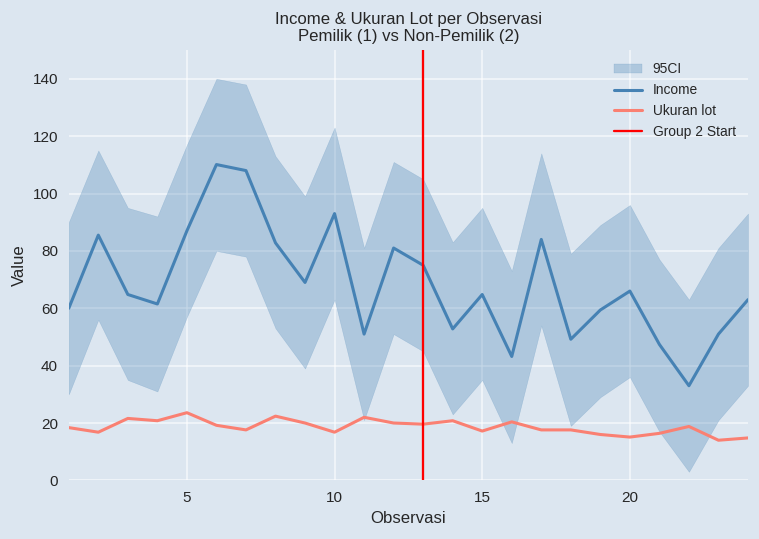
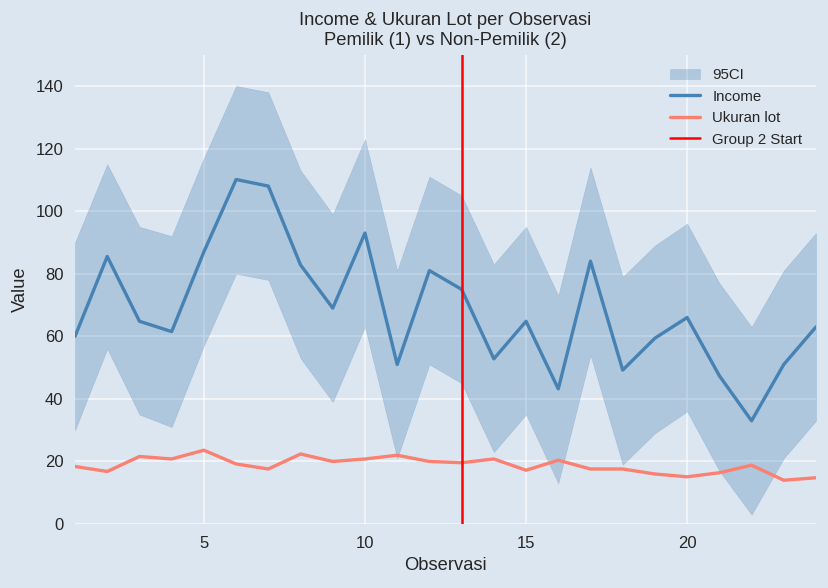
Ukuran lot, 10: 17 -> 21
